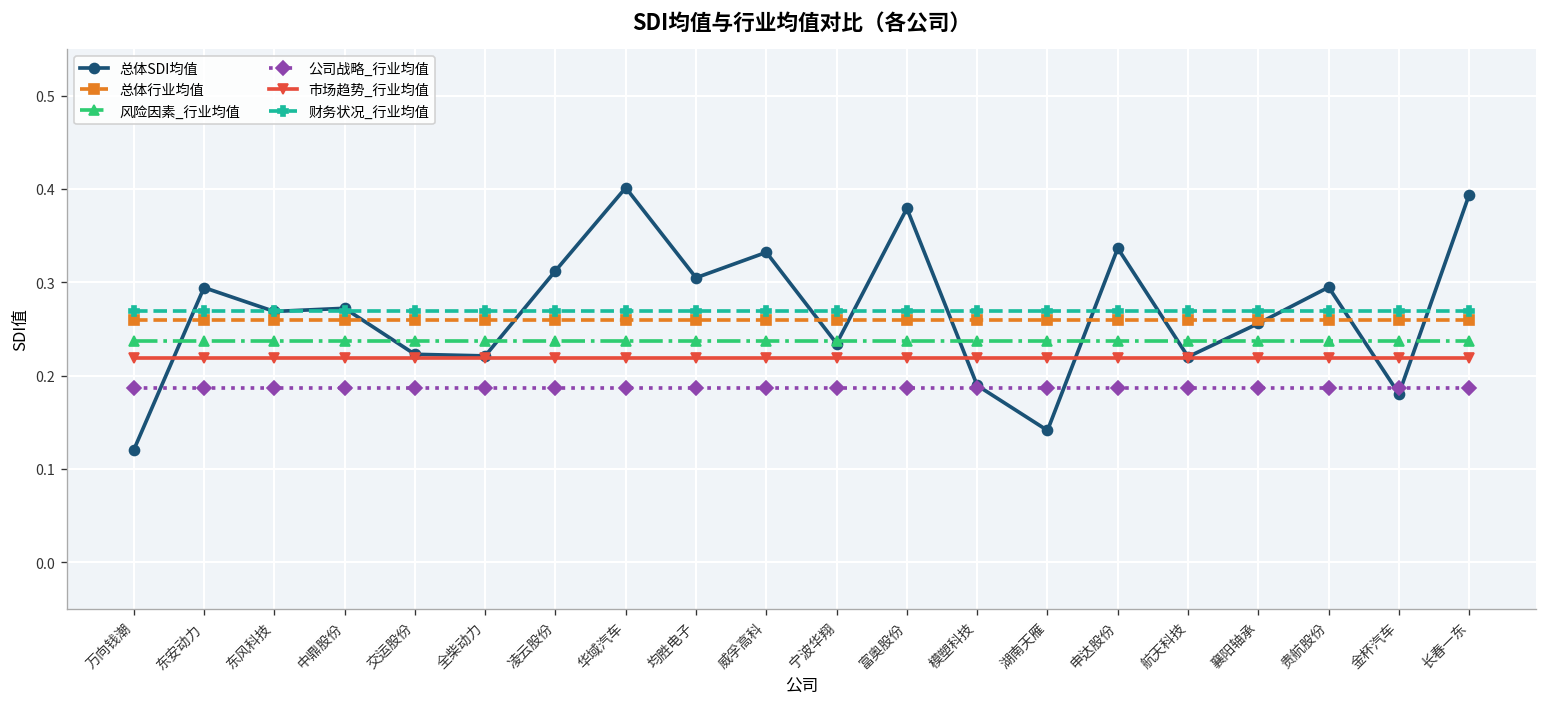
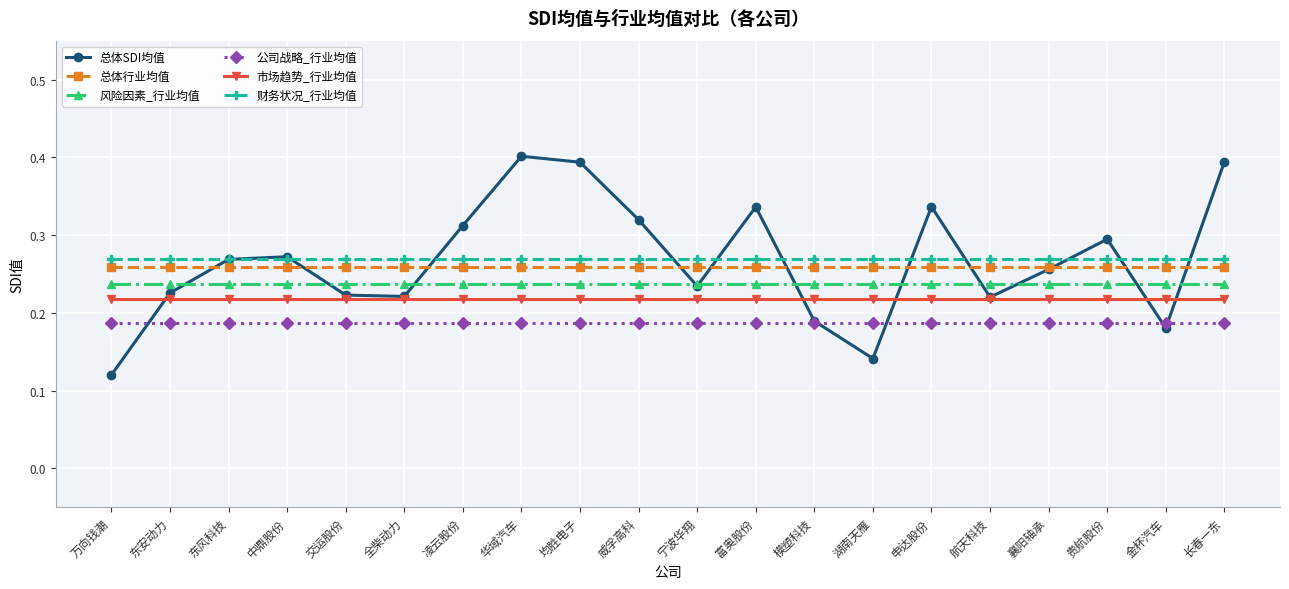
总体SDI均值, 东安动力: 0.29 -> 0.23
总体SDI均值, 均胜电子: 0.30 -> 0.39
总体SDI均值, 威孚高科: 0.33 -> 0.32
总体SDI均值, 富奥股份: 0.38 -> 0.34
